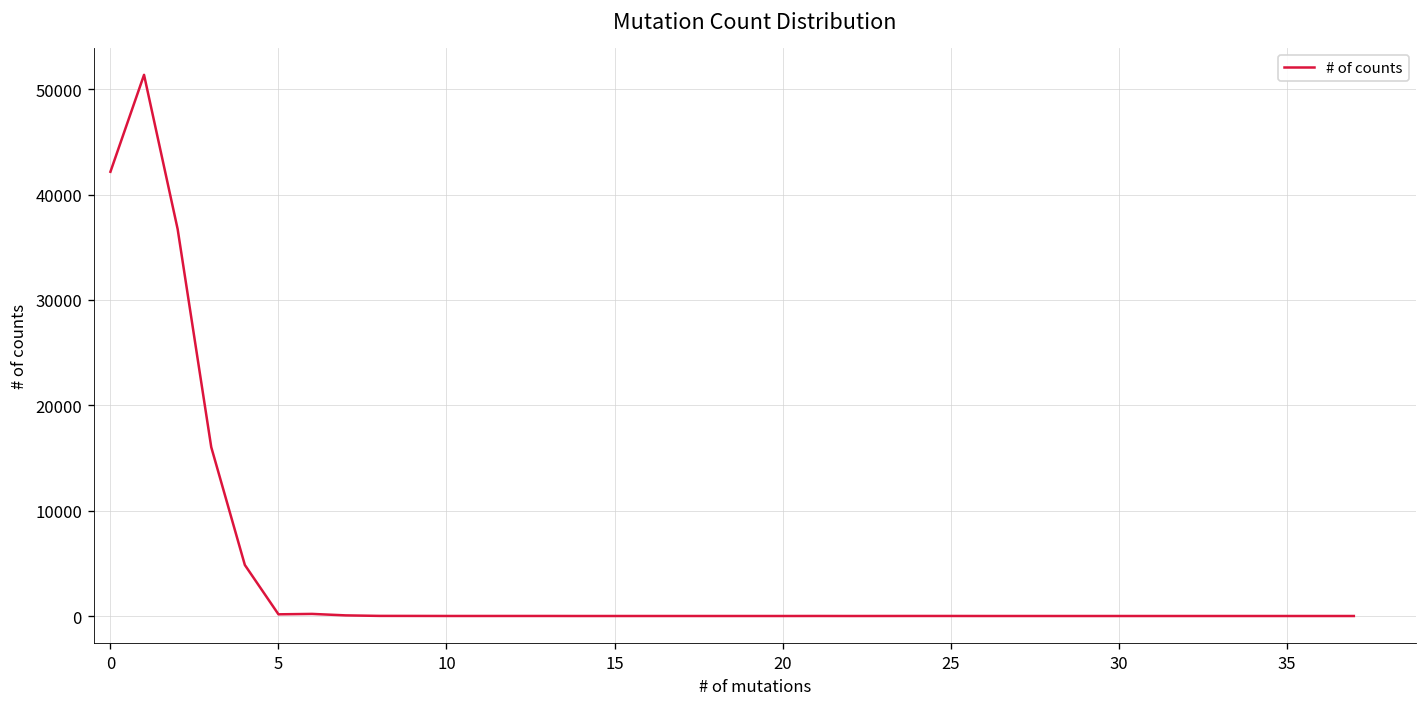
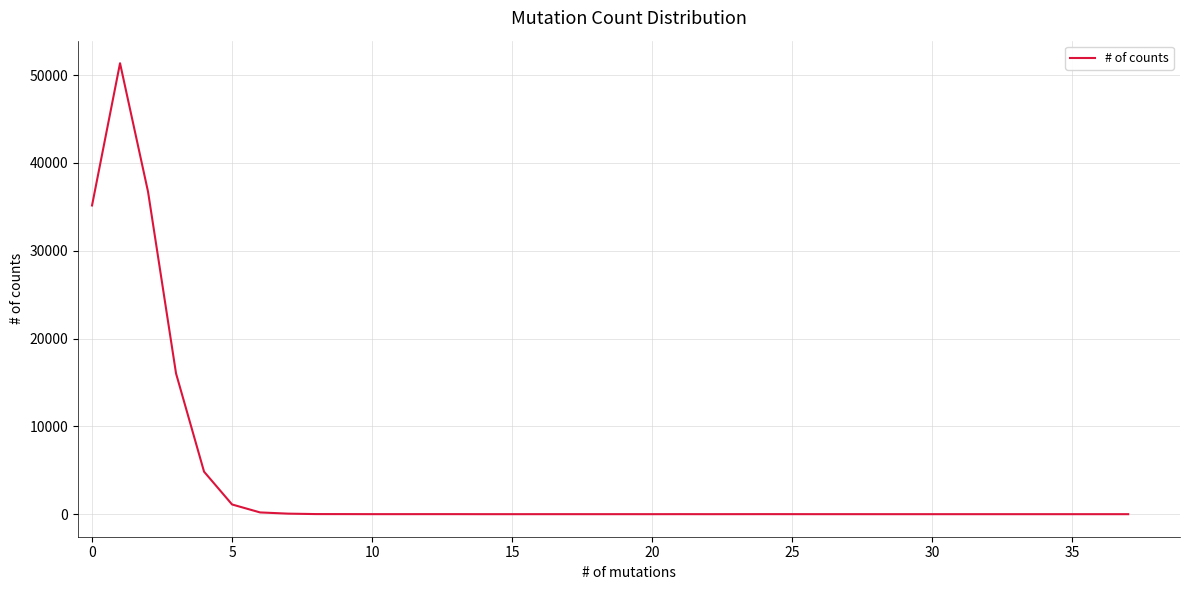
0: 42000 -> 35000
5: 0 -> 1000
